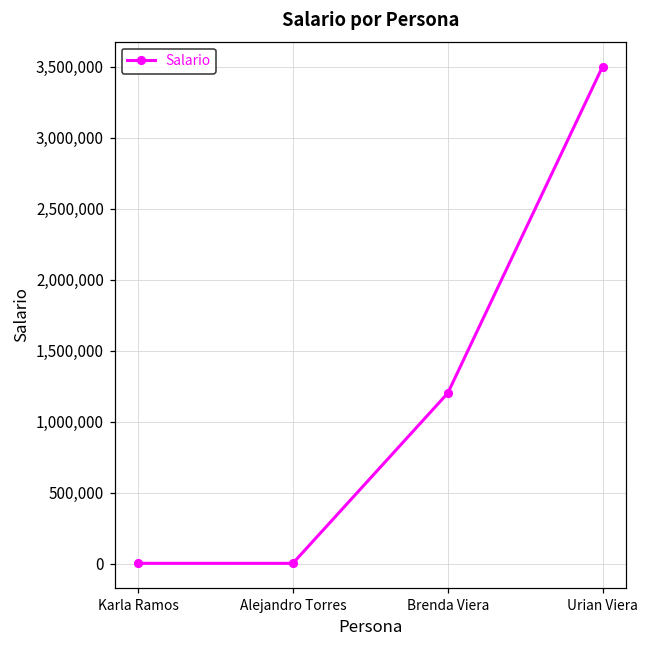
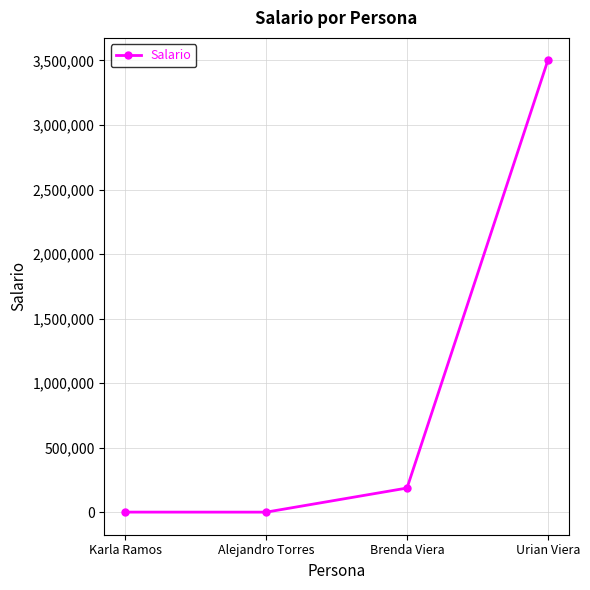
Brenda Viera: 1,200,000 -> 190,000
